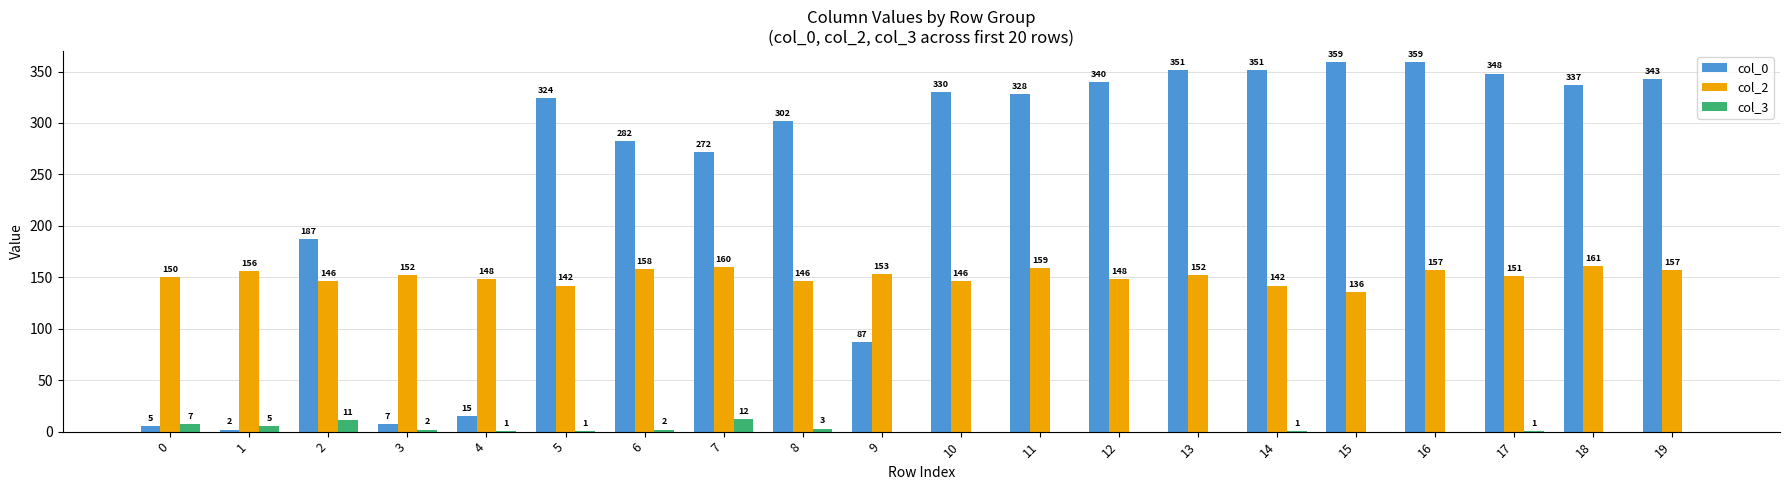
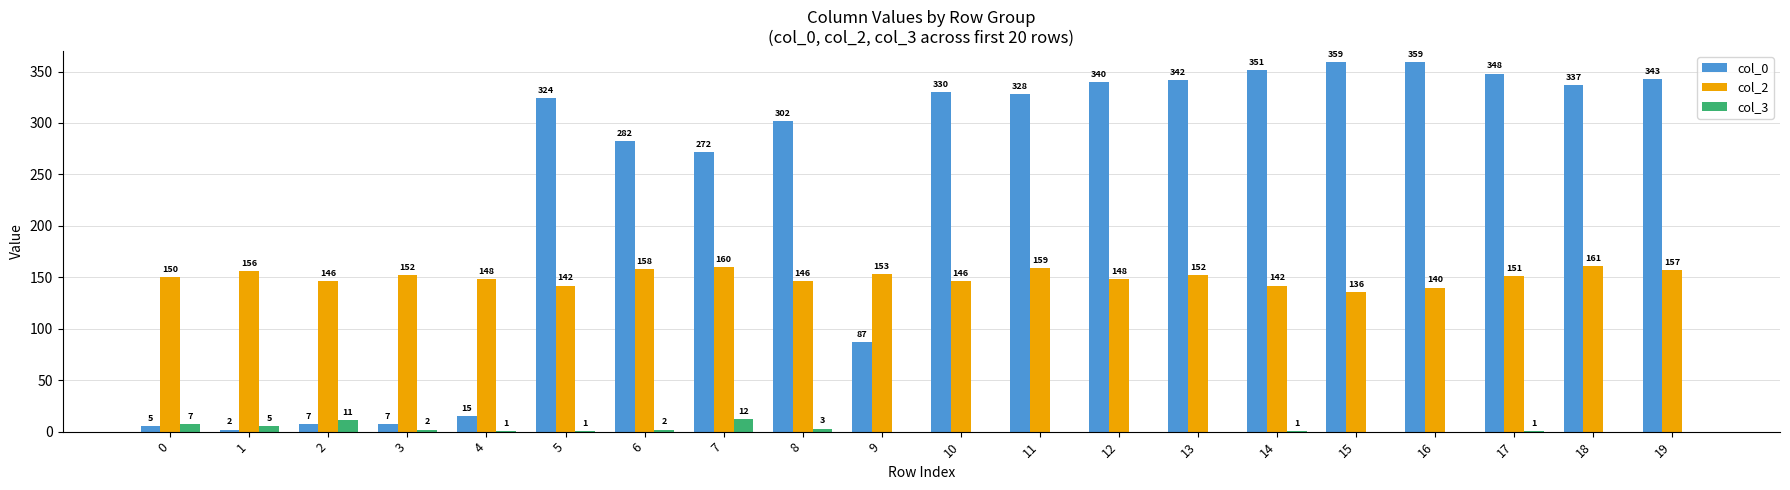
col_0, 2: 187 -> 7
col_0, 13: 351 -> 342
col_2, 16: 157 -> 140
